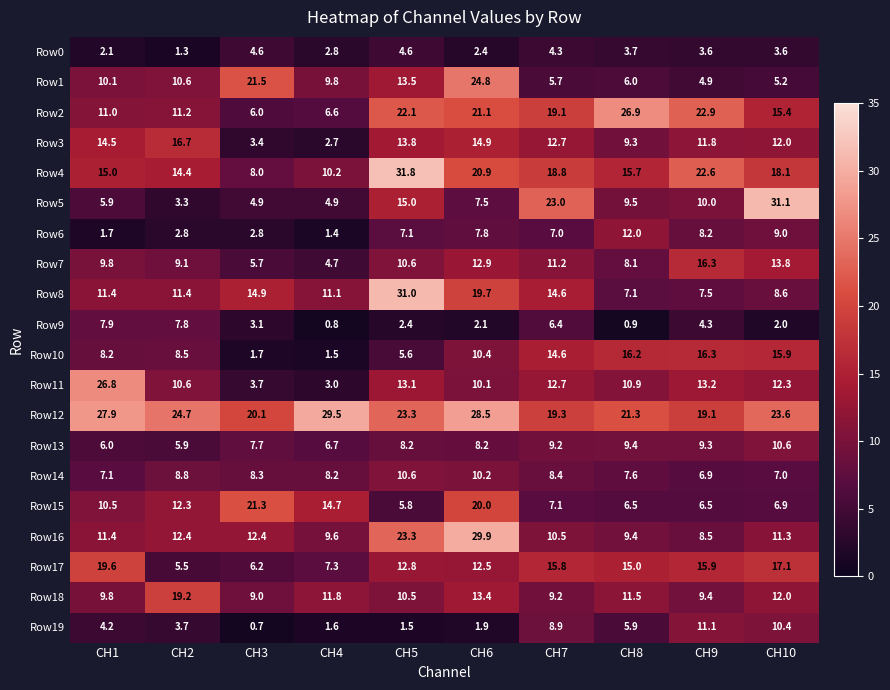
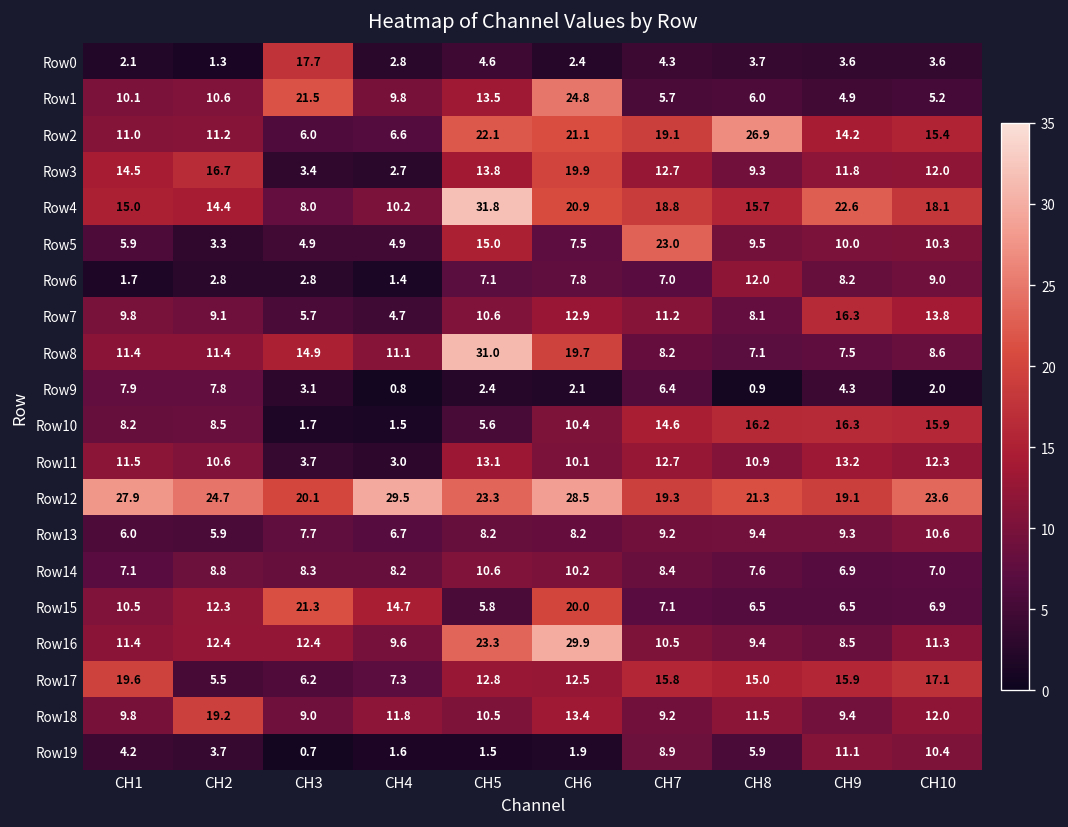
Row0, CH3: 4.6 -> 17.7
Row2, CH9: 22.9 -> 14.2
Row3, CH6: 14.9 -> 19.9
Row5, CH10: 31.1 -> 10.3
Row8, CH7: 14.6 -> 8.2
Row11, CH1: 26.8 -> 11.5
